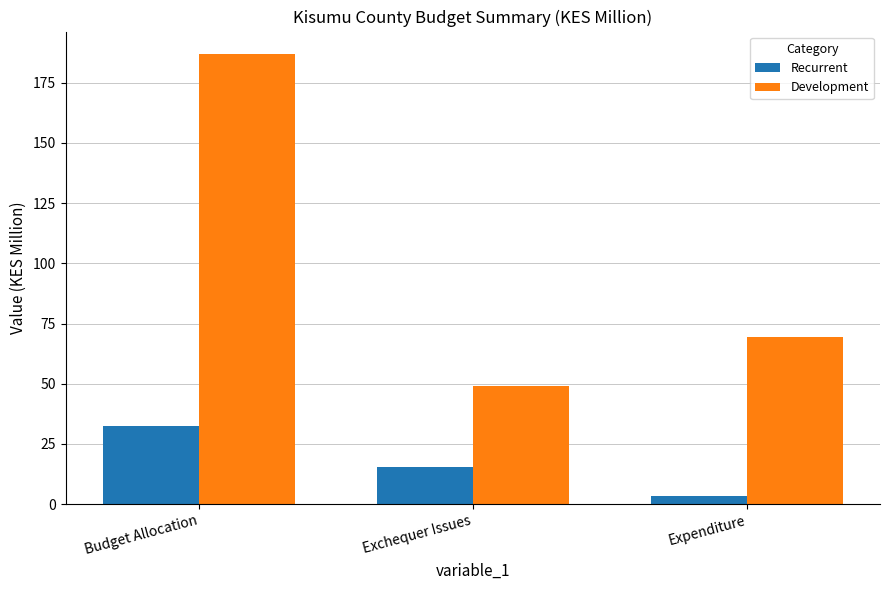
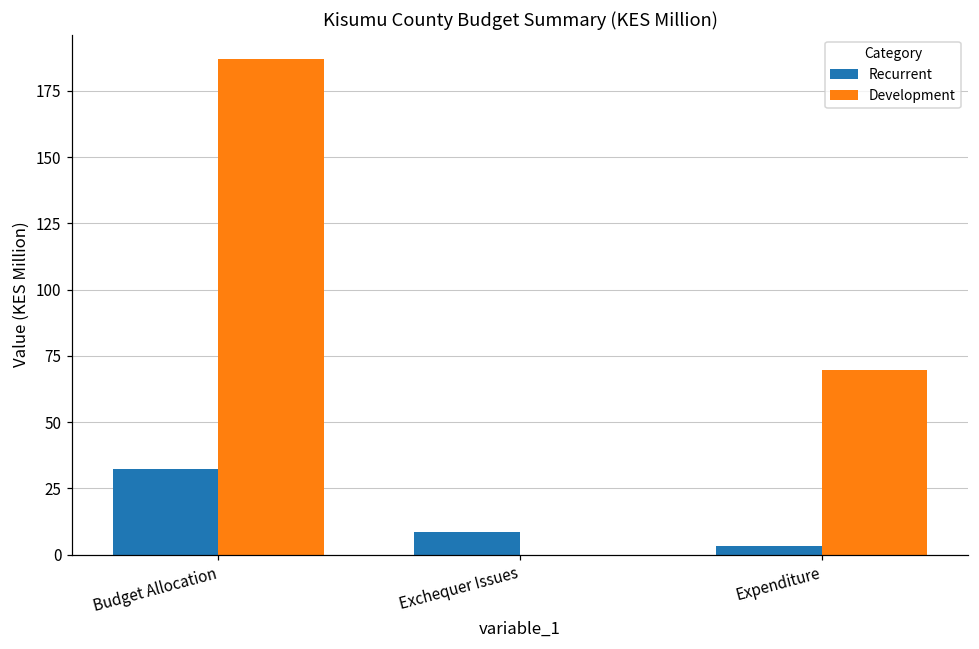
Recurrent, Exchequer Issues: 15 -> 8
Development, Exchequer Issues: 49 -> 0
